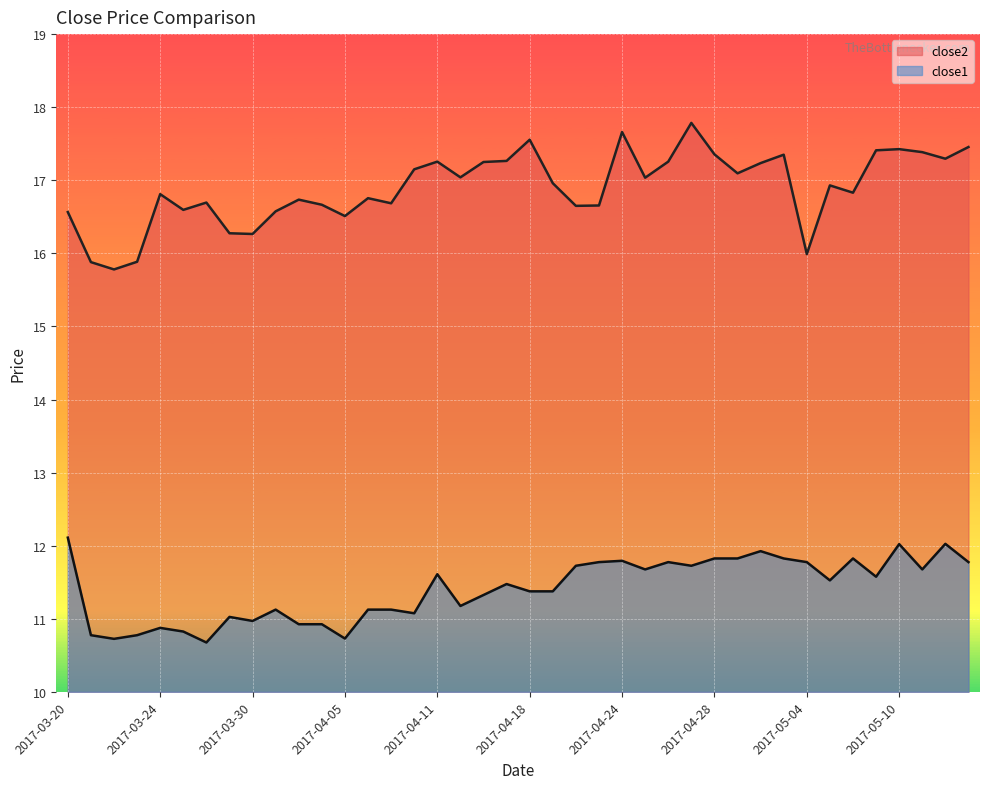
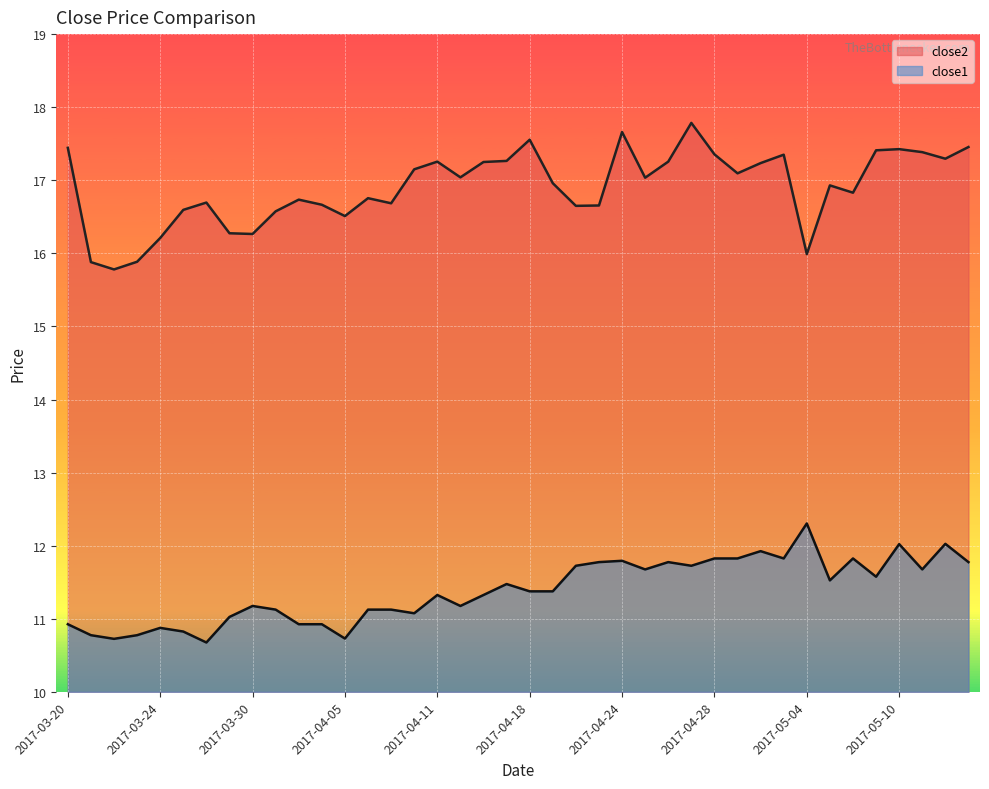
close2, 2017-03-20: 16.6 -> 17.4
close1, 2017-03-20: 12.1 -> 10.9
close2, 2017-03-24: 16.8 -> 16.2
close1, 2017-03-30: 11.0 -> 11.2
close1, 2017-04-11: 11.6 -> 11.3
close1, 2017-05-04: 11.8 -> 12.3
